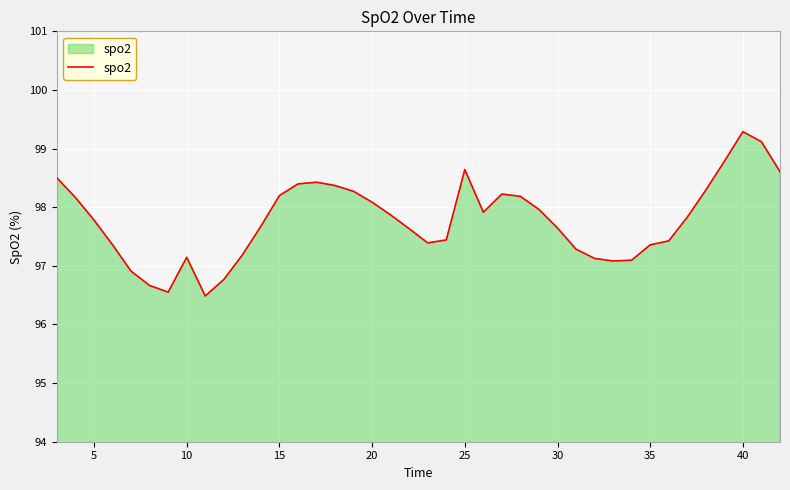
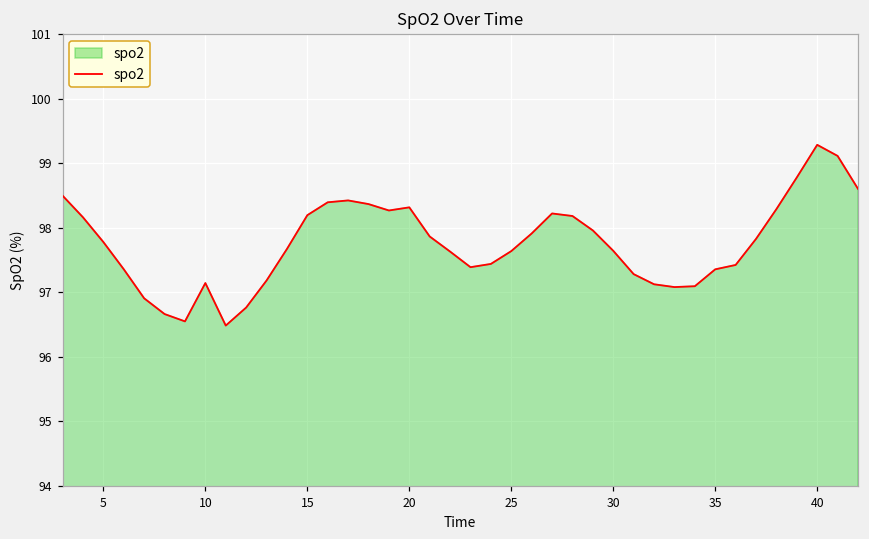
20: 98.1 -> 98.3
25: 98.6 -> 97.6
